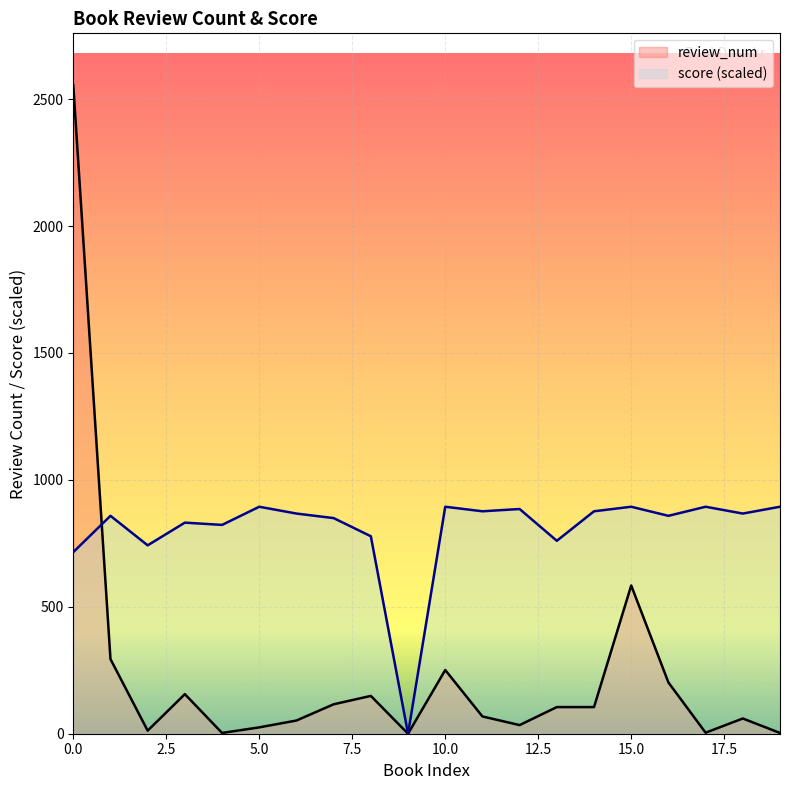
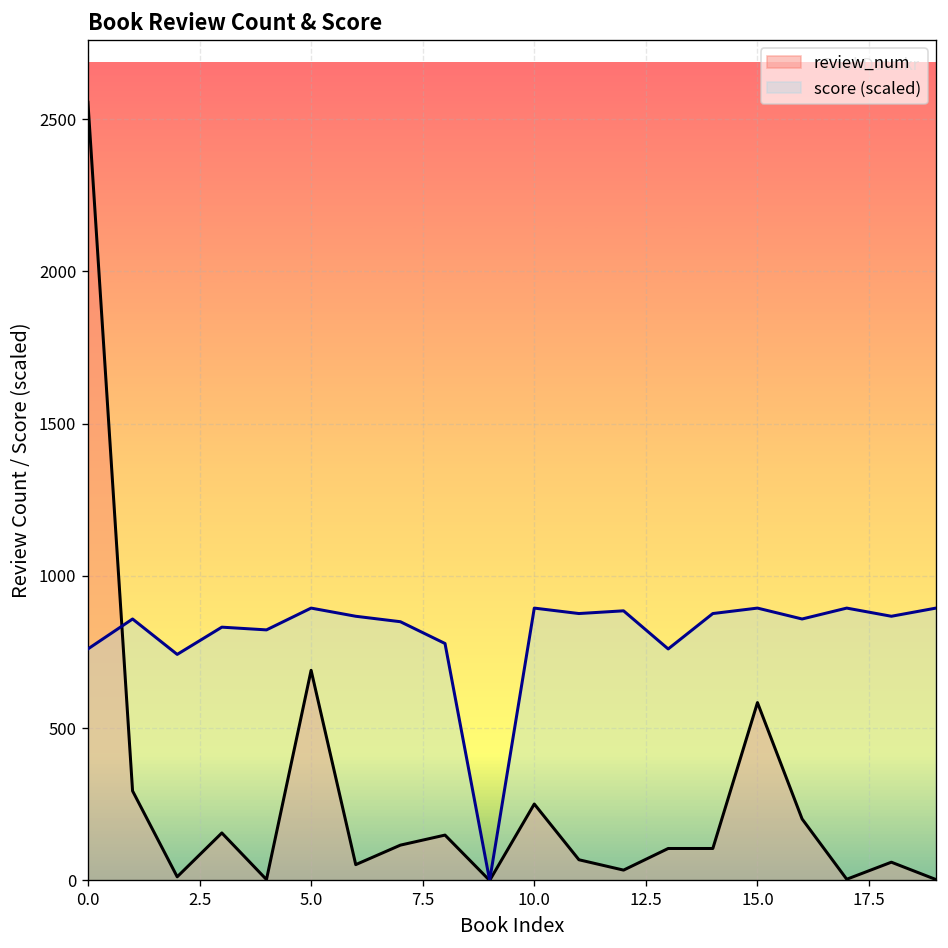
score (scaled), 0.0: 720 -> 760
review_num, 5.0: 30 -> 690
